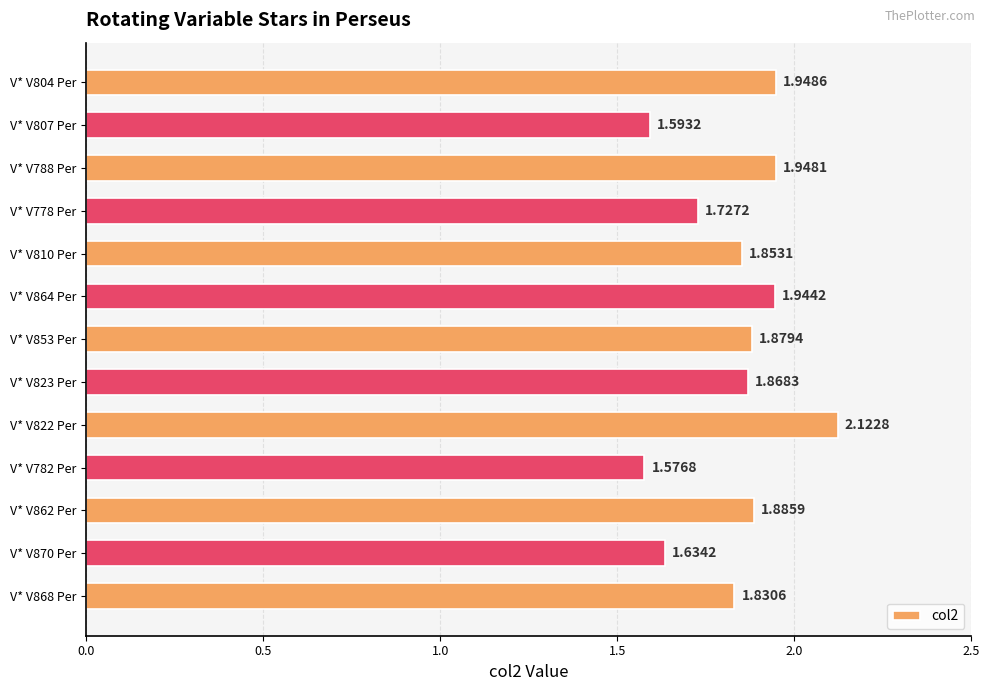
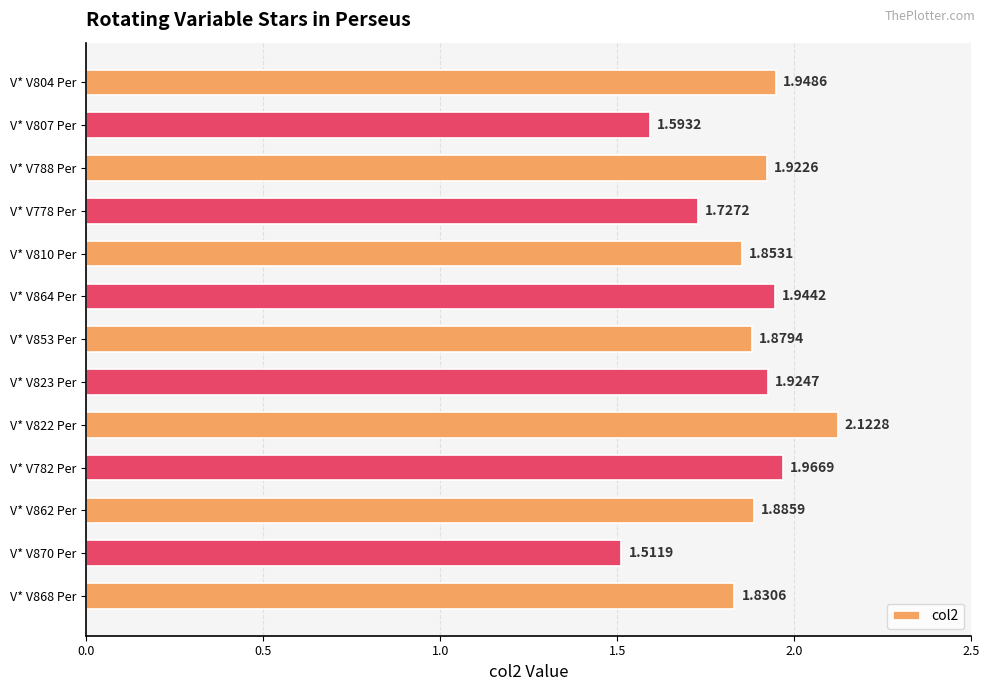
V* V788 Per: 1.9481 -> 1.9226
V* V823 Per: 1.8683 -> 1.9247
V* V782 Per: 1.5768 -> 1.9669
V* V870 Per: 1.6342 -> 1.5119
